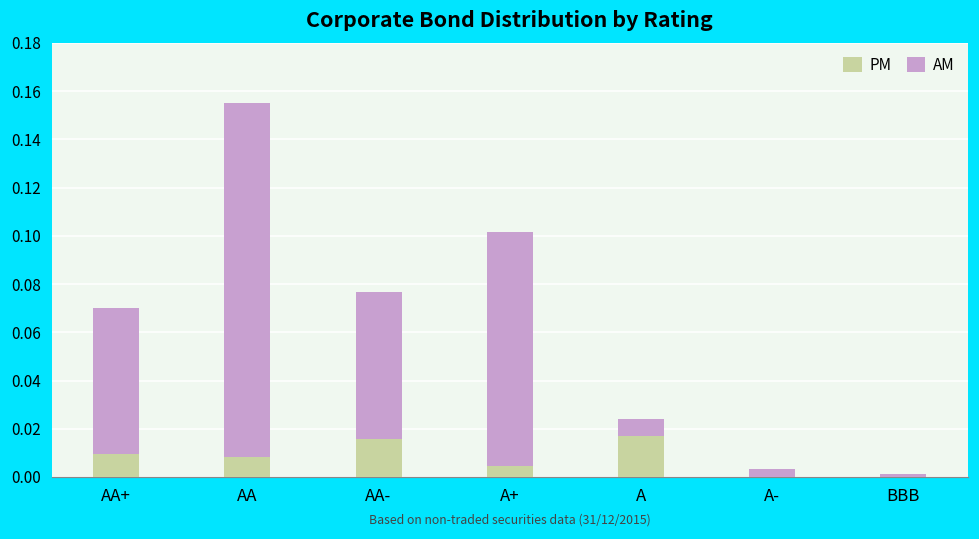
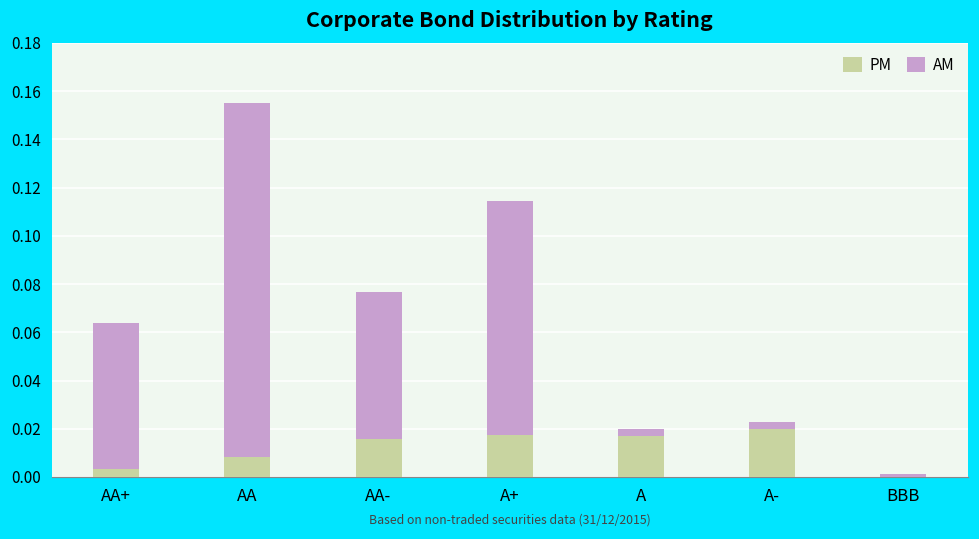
PM, AA+: 0.010 -> 0.003
PM, A+: 0.005 -> 0.018
AM, A: 0.007 -> 0.003
PM, A-: 0.000 -> 0.020
